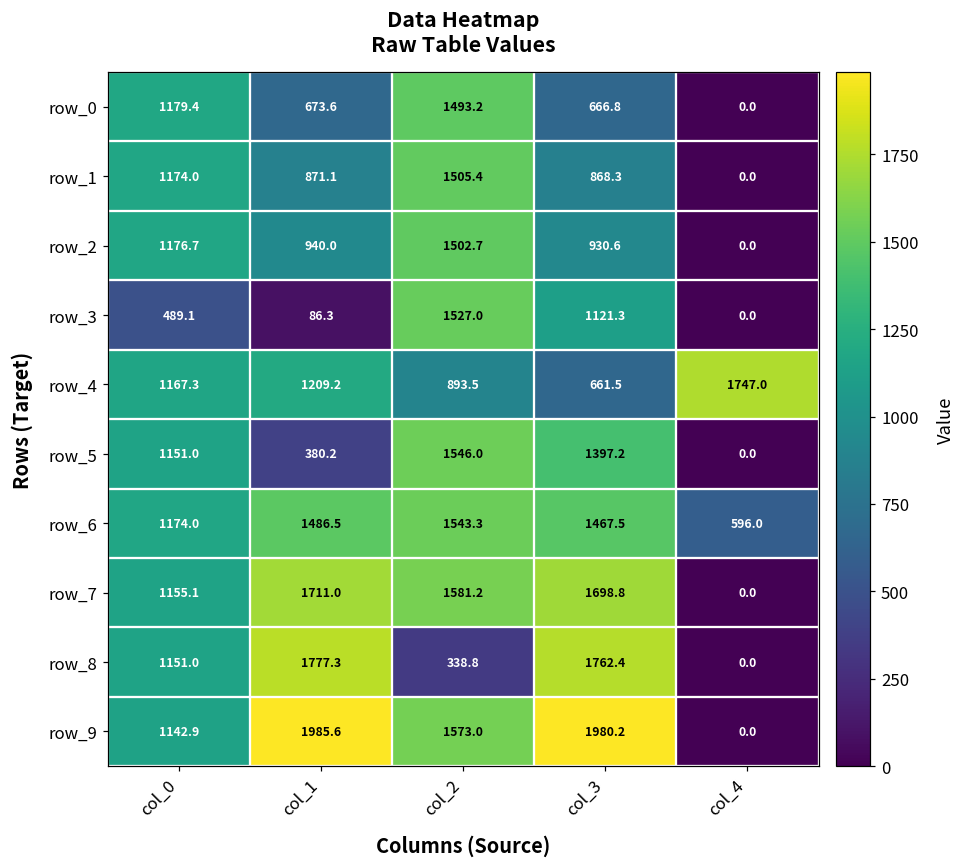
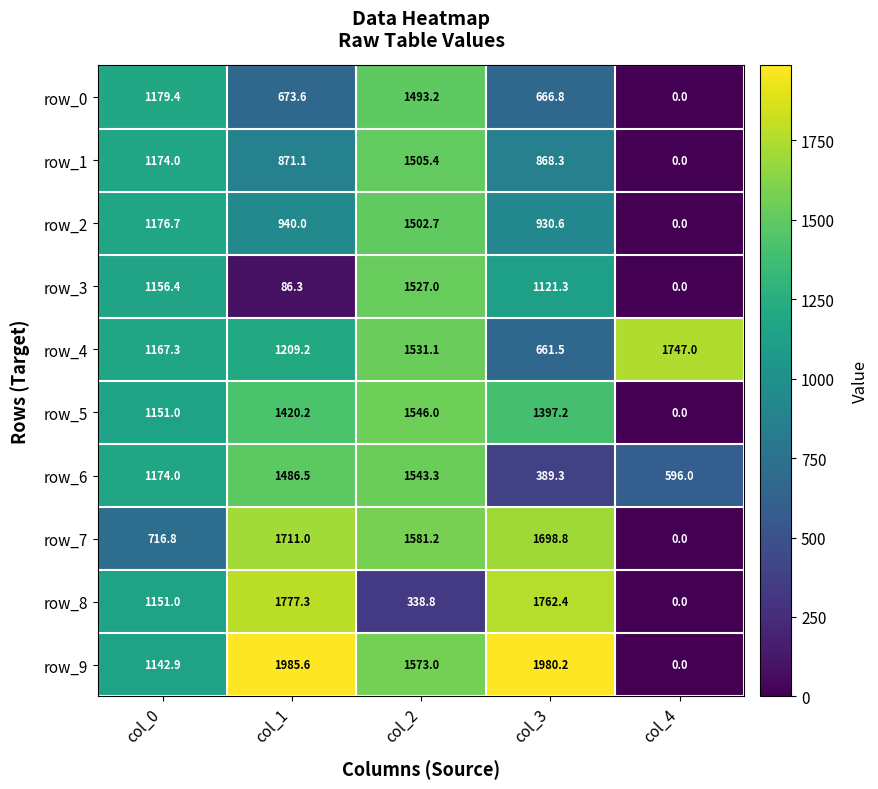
row_3, col_0: 489.1 -> 1156.4
row_4, col_2: 893.5 -> 1531.1
row_5, col_1: 380.2 -> 1420.2
row_6, col_3: 1467.5 -> 389.3
row_7, col_0: 1155.1 -> 716.8
